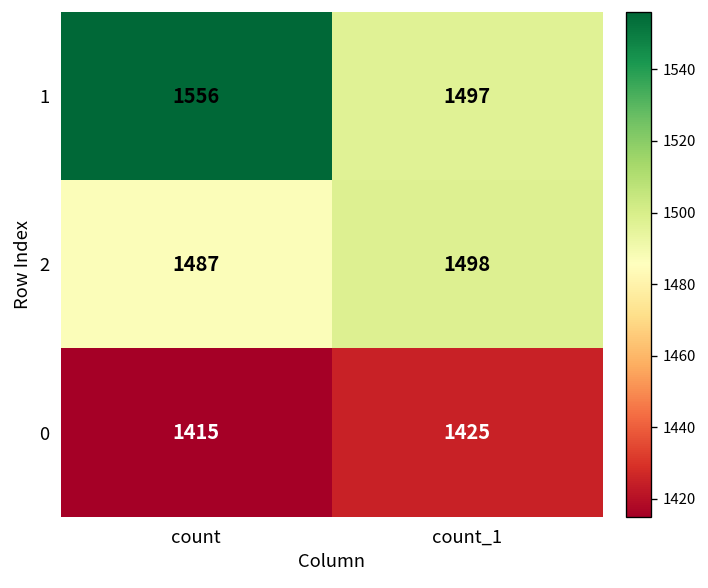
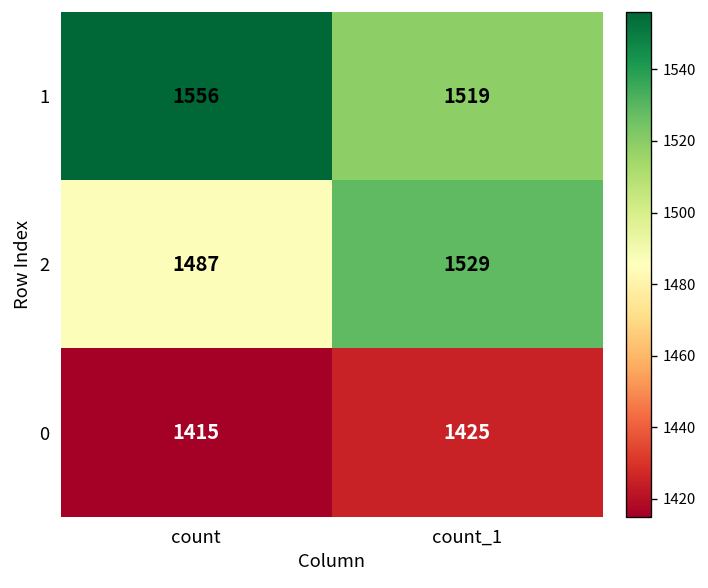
1, count_1: 1497 -> 1519
2, count_1: 1498 -> 1529
